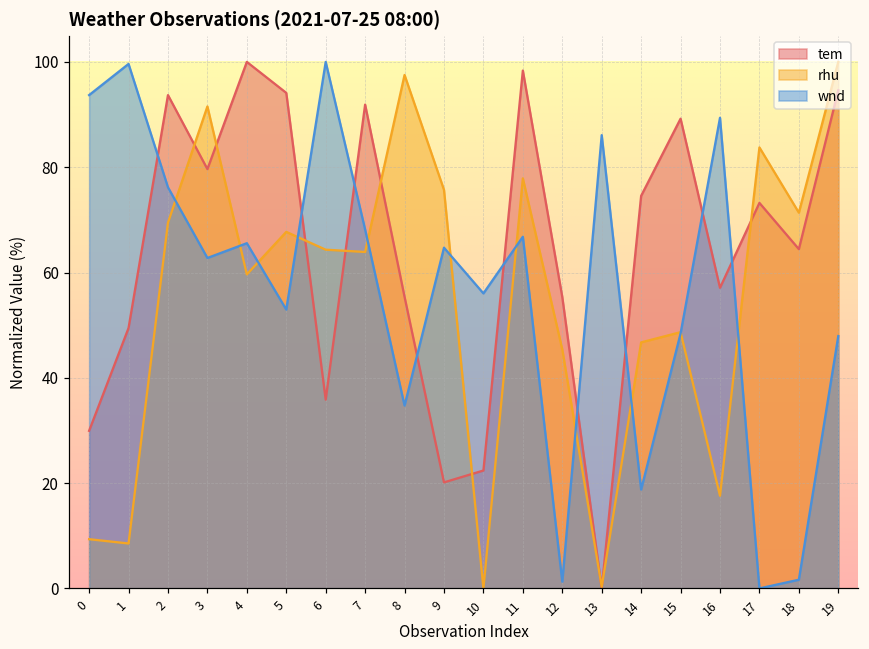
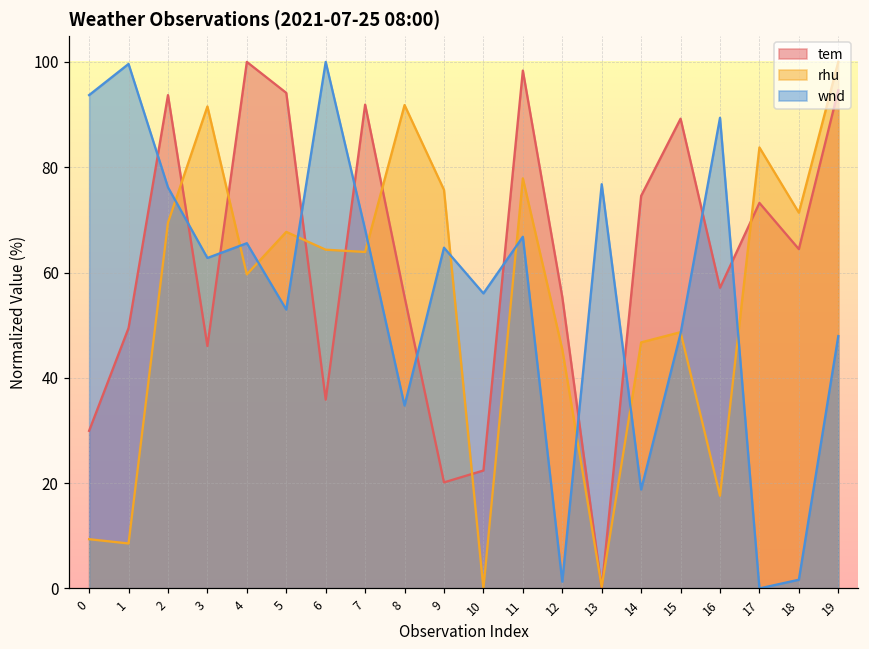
tem, 3: 80 -> 46
rhu, 8: 98 -> 92
wnd, 13: 86 -> 77
